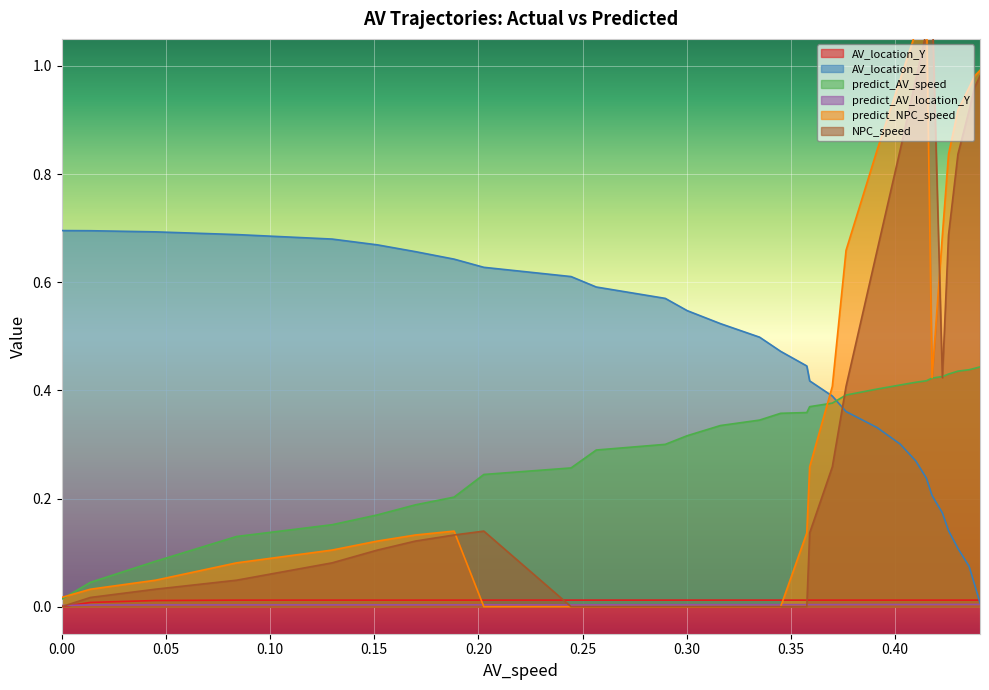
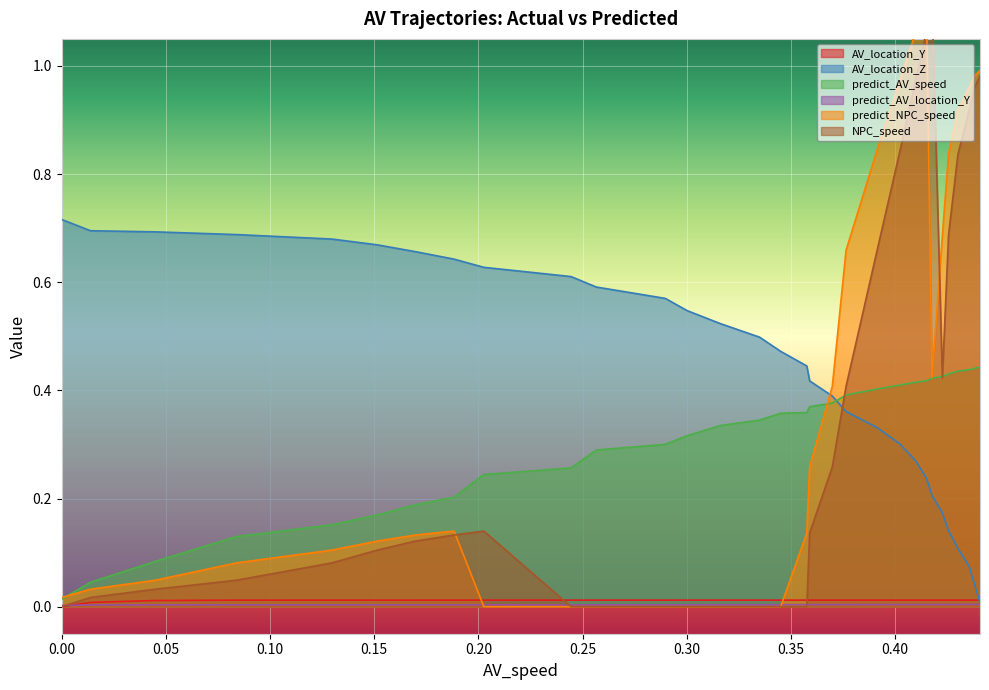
AV_location_Z, 0.00: 0.70 -> 0.72
